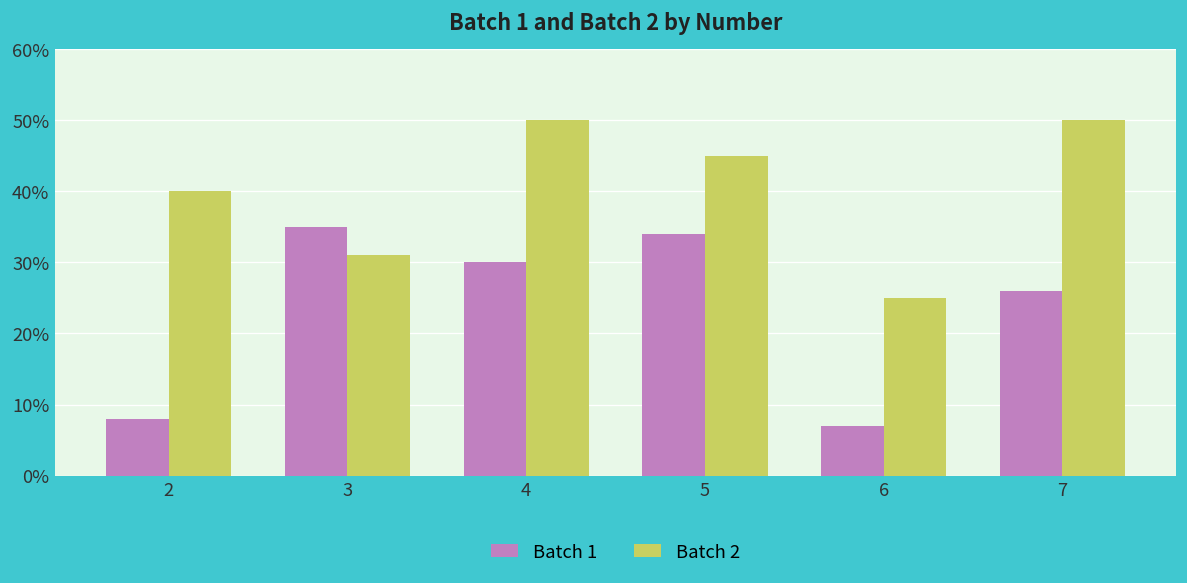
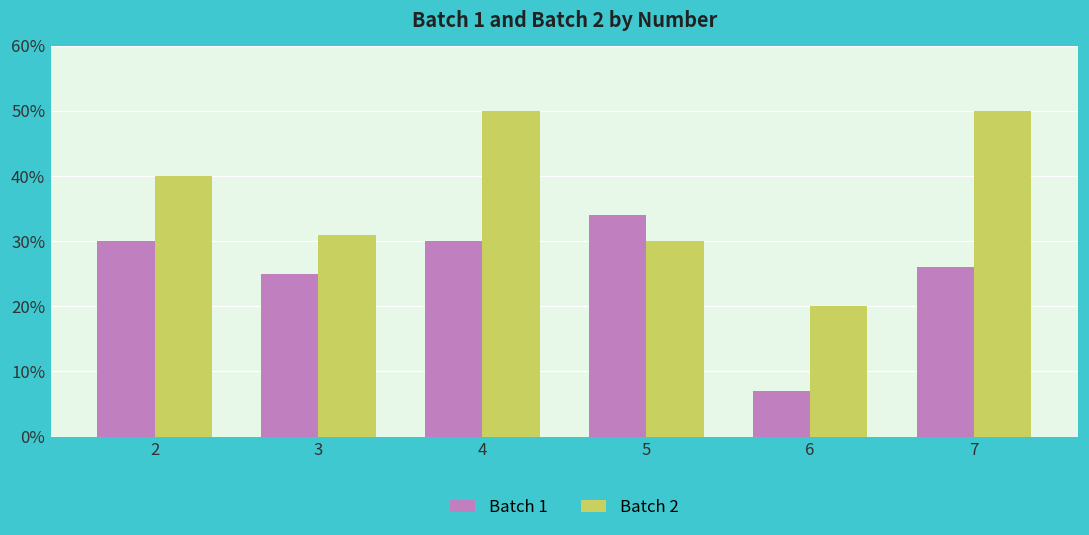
Batch 1, 2: 8% -> 30%
Batch 1, 3: 35% -> 25%
Batch 2, 5: 45% -> 30%
Batch 2, 6: 25% -> 20%
